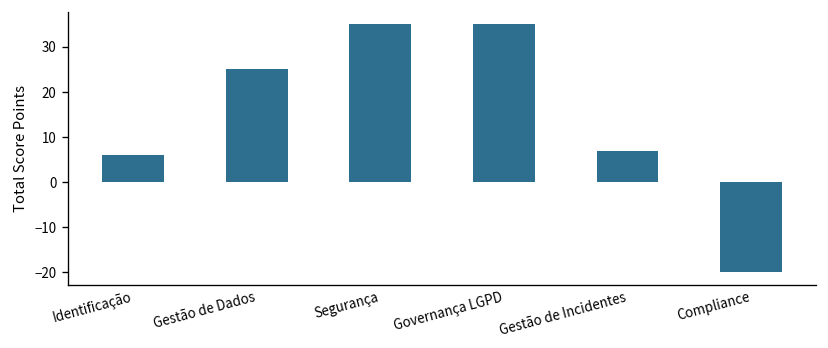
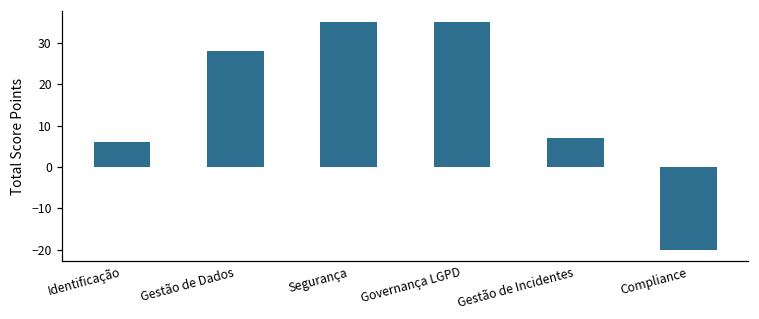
Gestão de Dados: 25 -> 28
